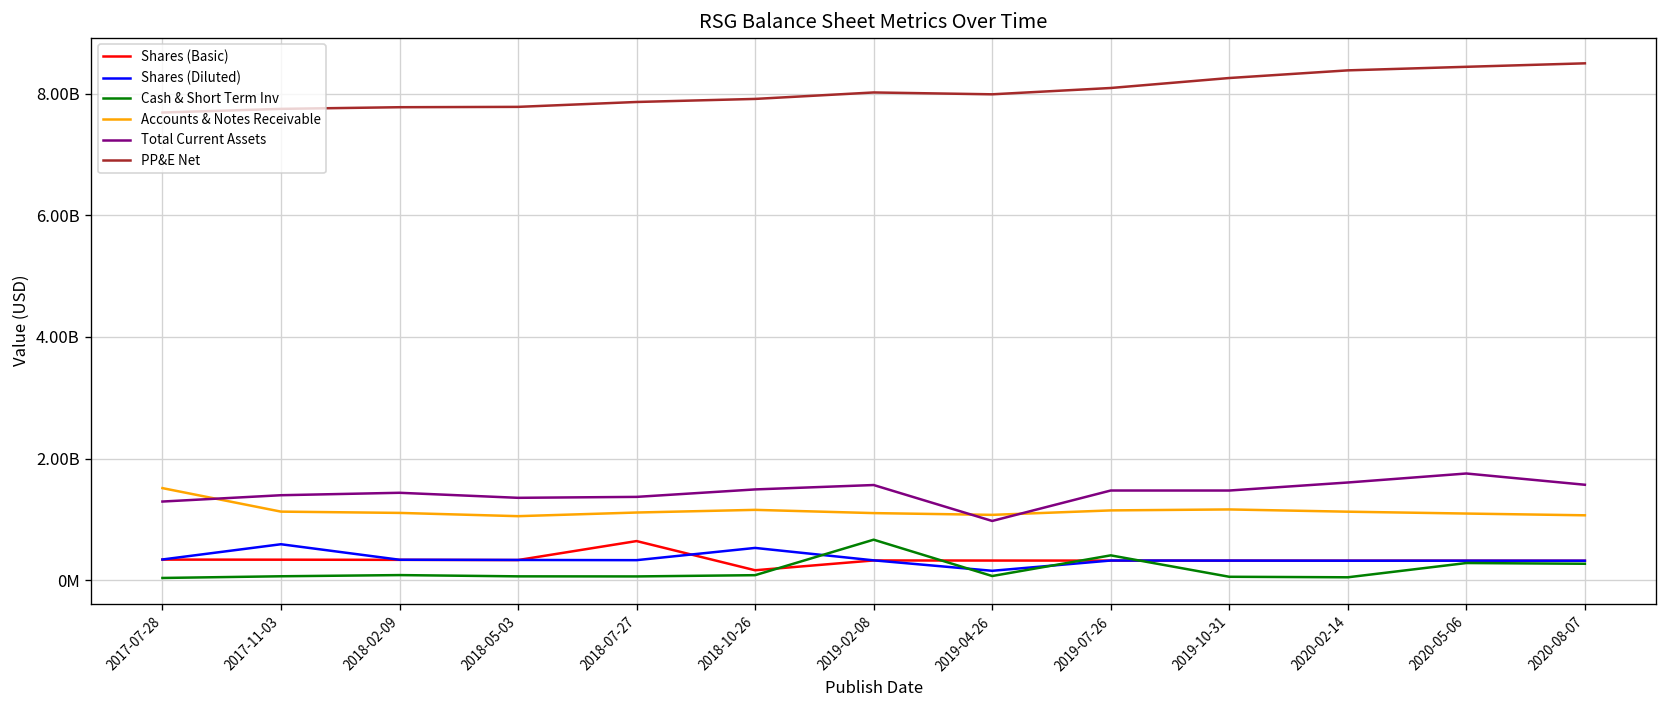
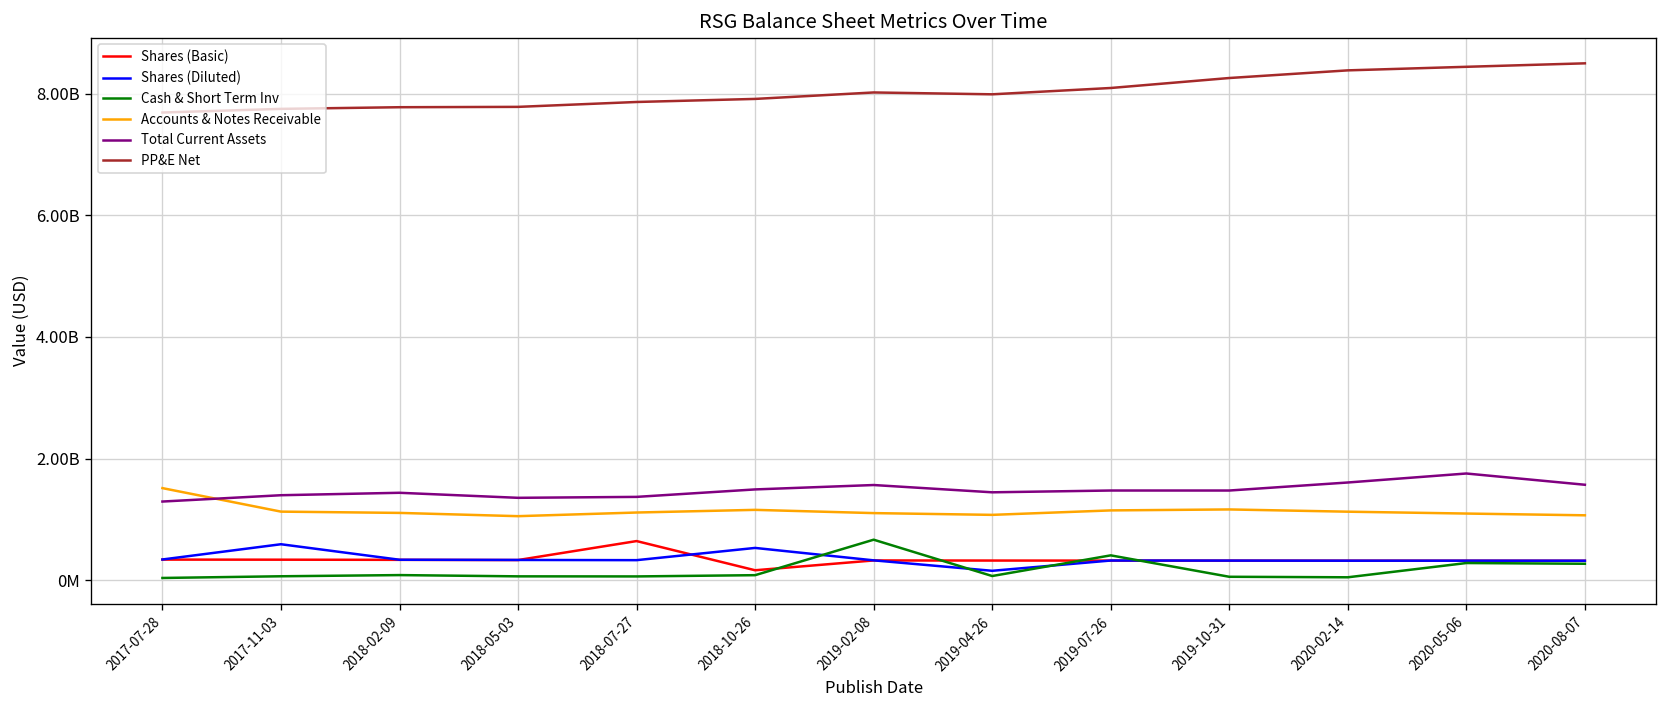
Total Current Assets, 2019-04-26: 1000000000 -> 1400000000
